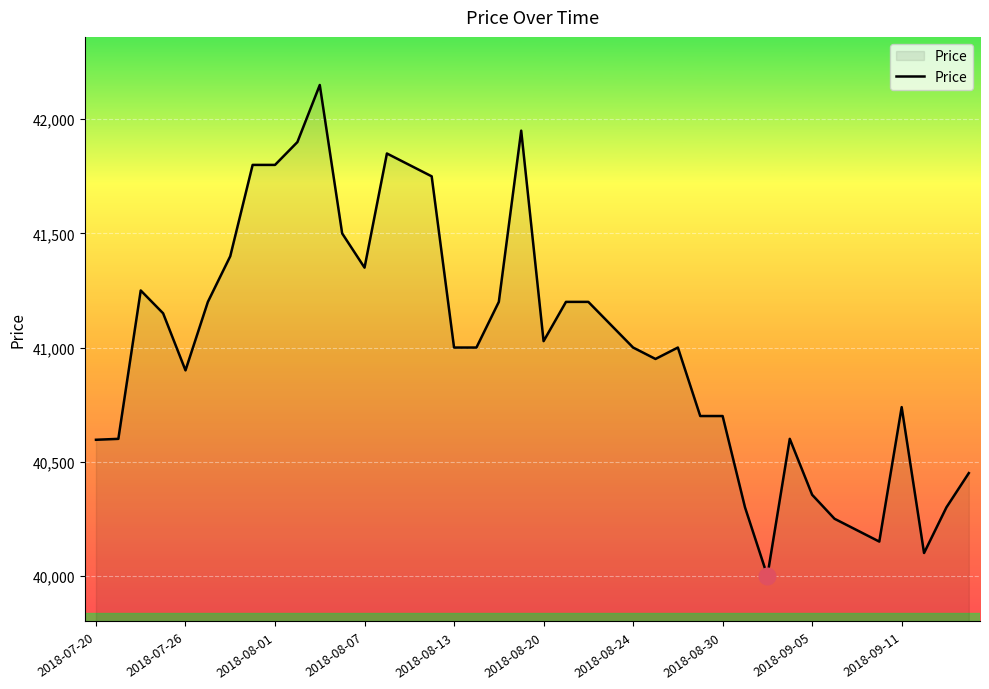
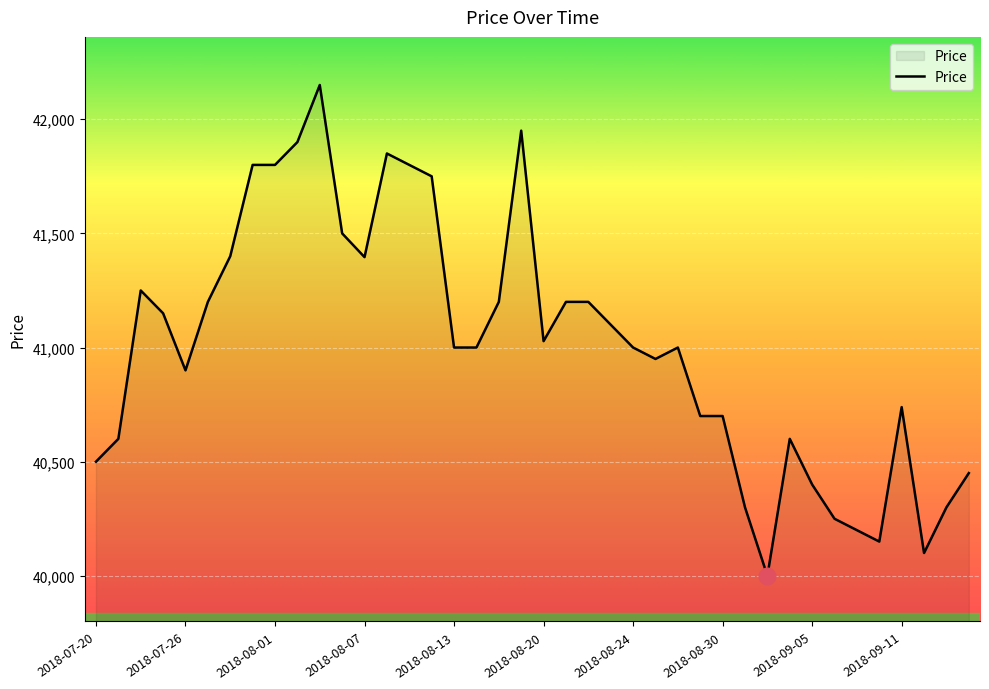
Price, 2018-07-20: 40,600 -> 40,500
Price, 2018-08-07: 41,350 -> 41,400
Price, 2018-09-05: 40,360 -> 40,400
